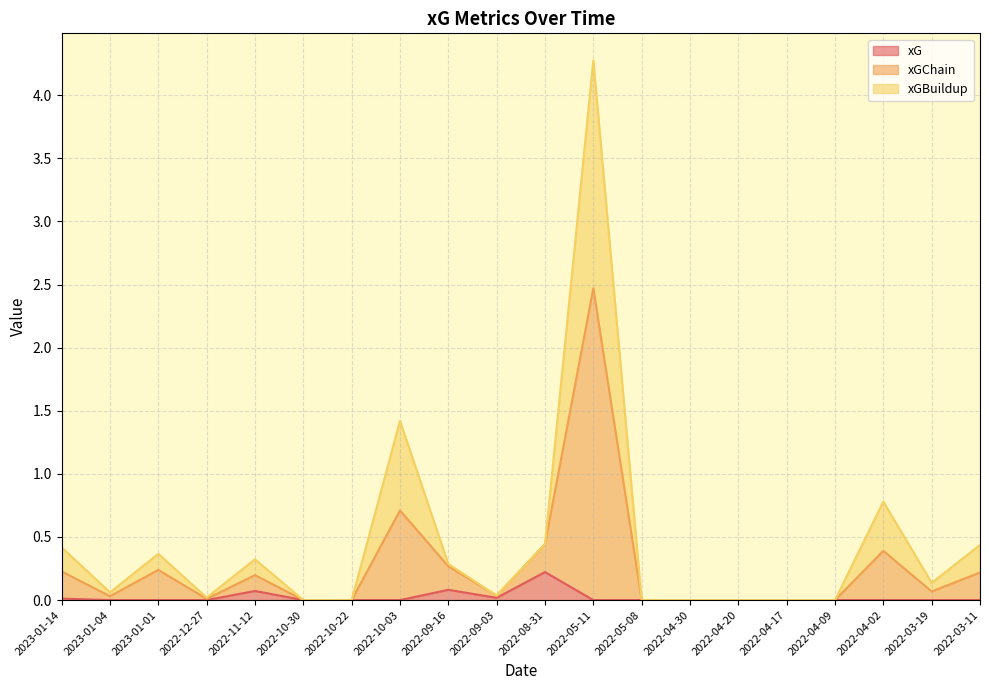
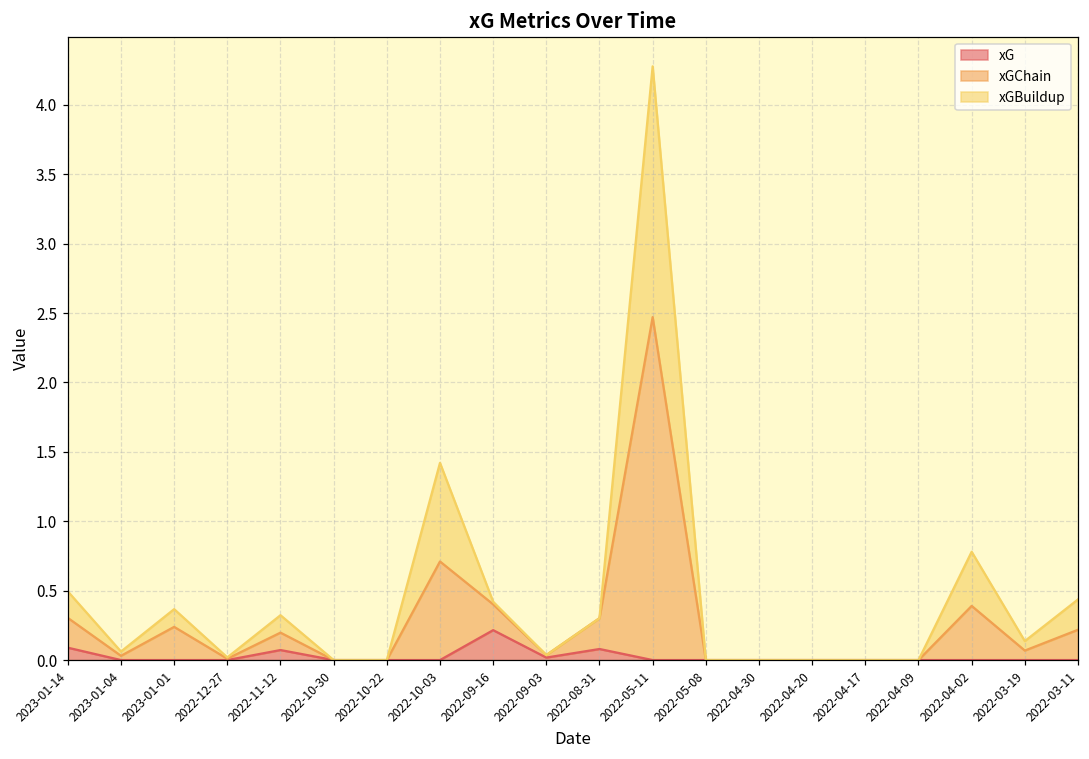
xG, 2023-01-14: 0.01 -> 0.09
xG, 2022-09-16: 0.08 -> 0.22
xG, 2022-08-31: 0.22 -> 0.08
